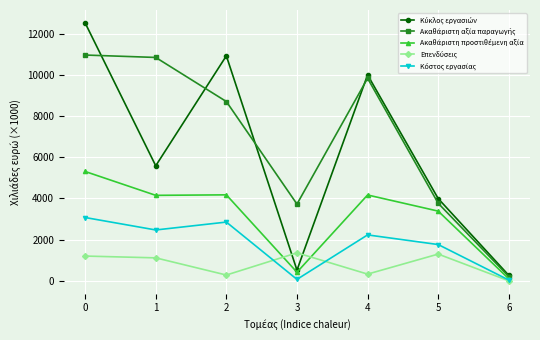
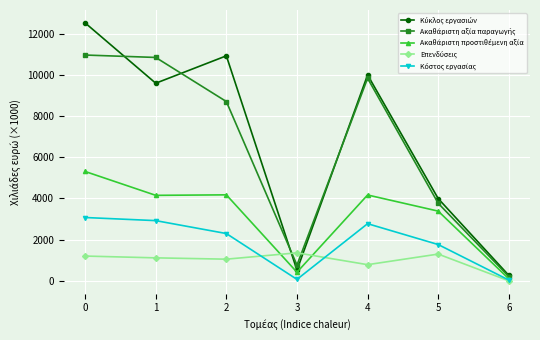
Κύκλος εργασιών, 1: 5600 -> 9600
Κόστος εργασίας, 1: 2500 -> 2900
Επενδύσεις, 2: 300 -> 1100
Κόστος εργασίας, 2: 2900 -> 2300
Ακαθάριστη αξία παραγωγής, 3: 3700 -> 800
Επενδύσεις, 4: 300 -> 800
Κόστος εργασίας, 4: 2200 -> 2800
